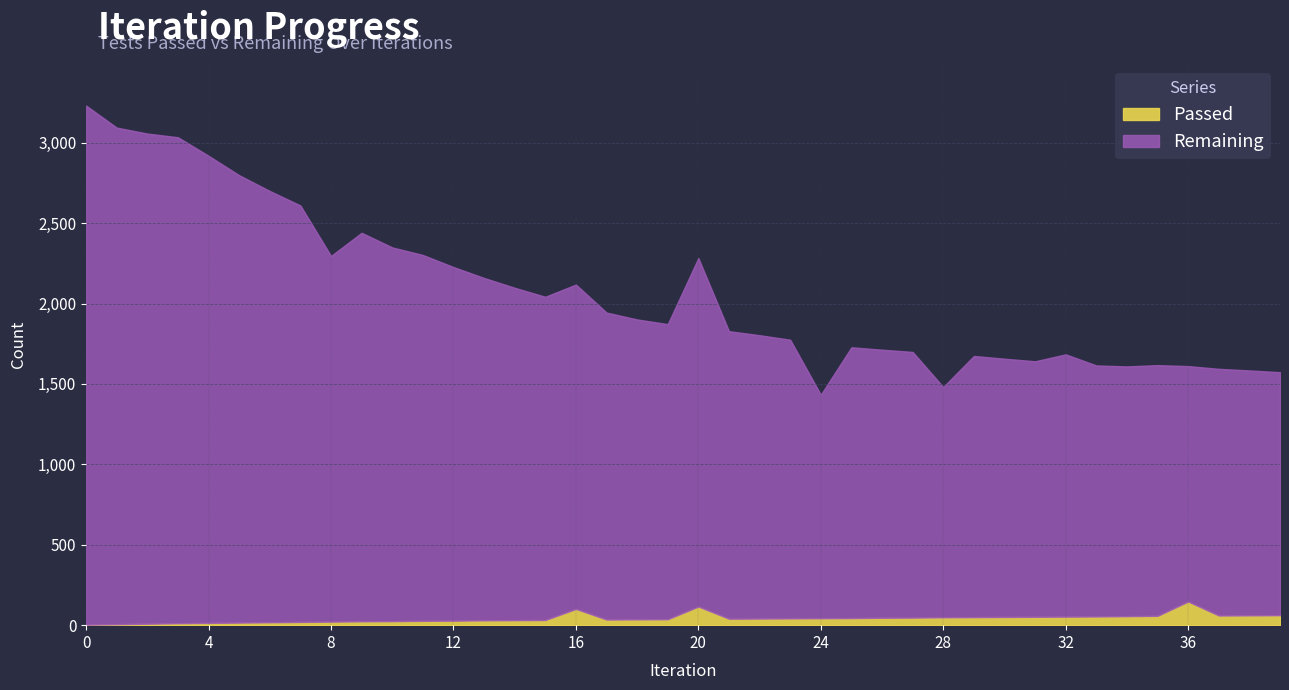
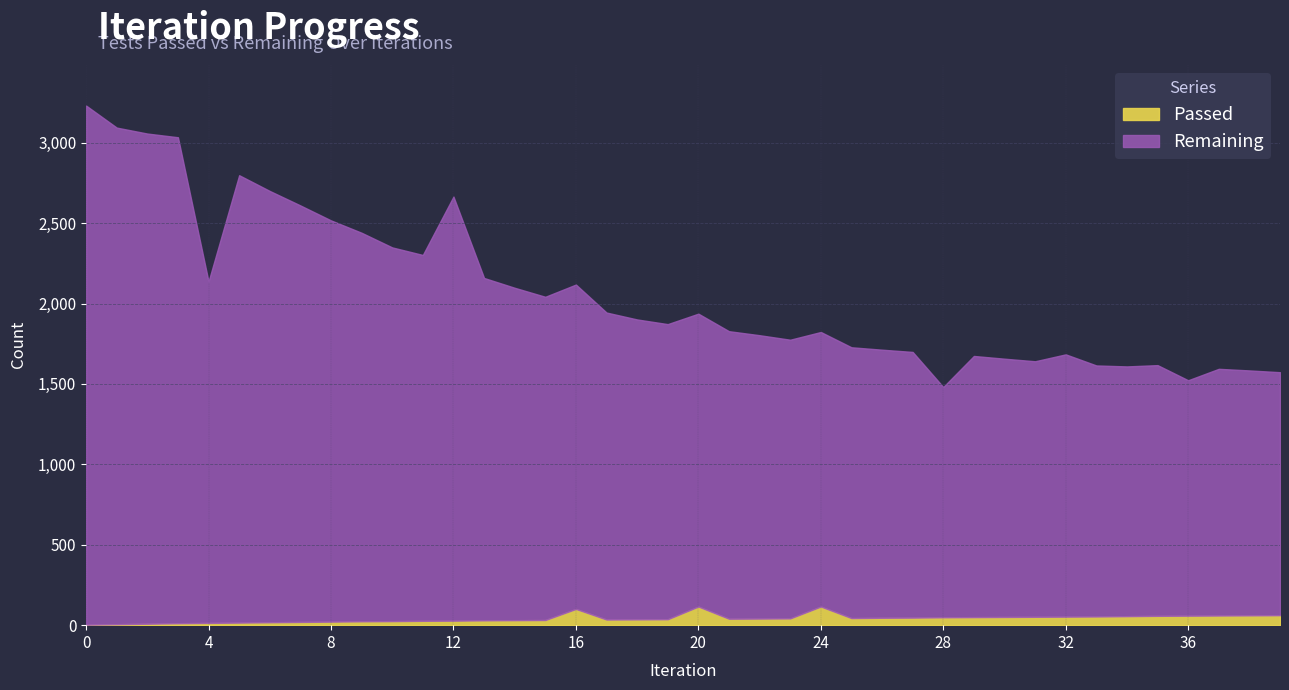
Remaining, 4: 2,910 -> 2,120
Remaining, 8: 2,270 -> 2,500
Remaining, 12: 2,200 -> 2,640
Remaining, 20: 2,170 -> 1,820
Passed, 24: 40 -> 120
Remaining, 24: 1,390 -> 1,710
Passed, 36: 150 -> 60
